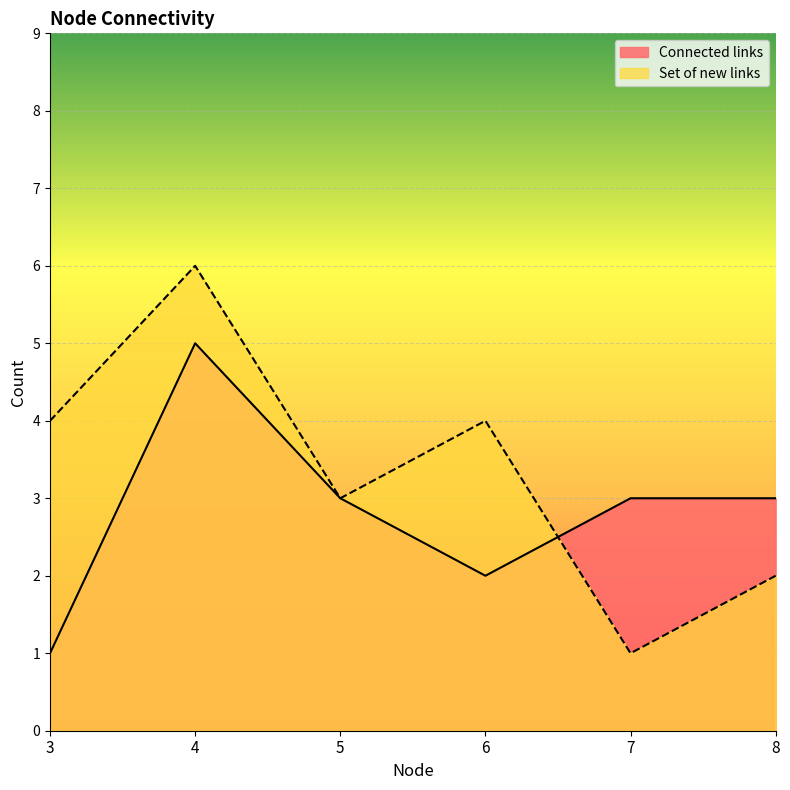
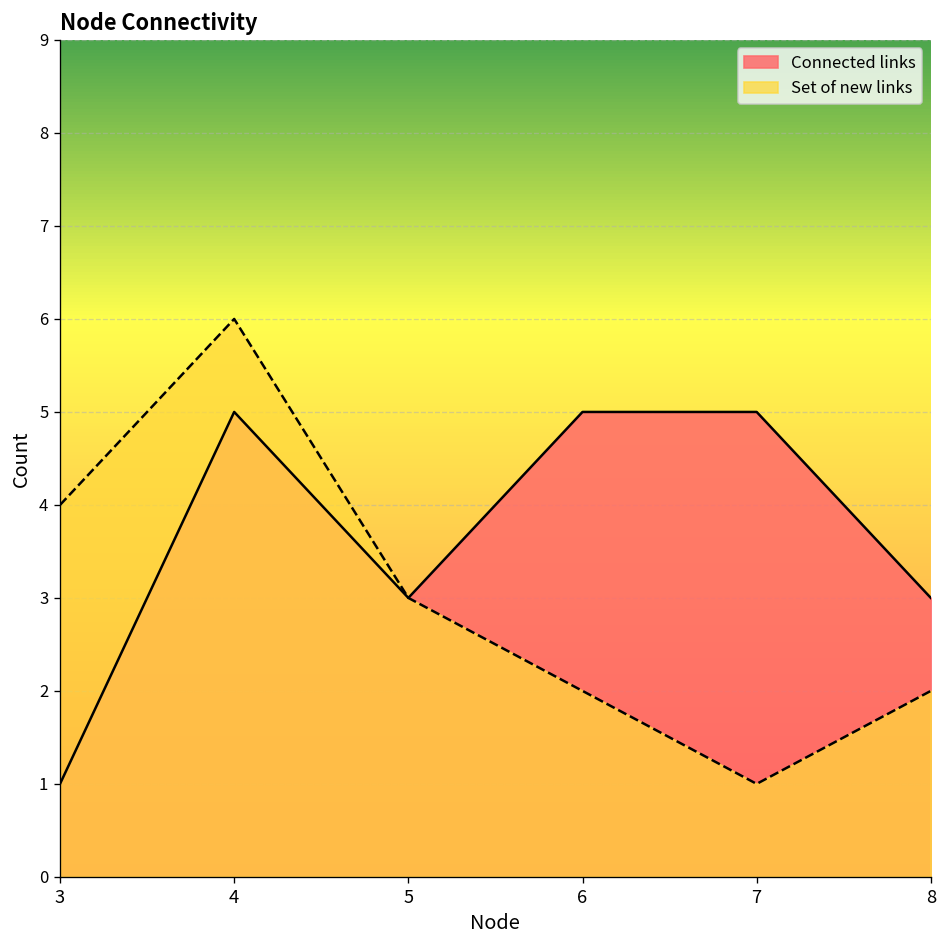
Connected links, 6: 2 -> 5
Set of new links, 6: 4 -> 2
Connected links, 7: 3 -> 5
